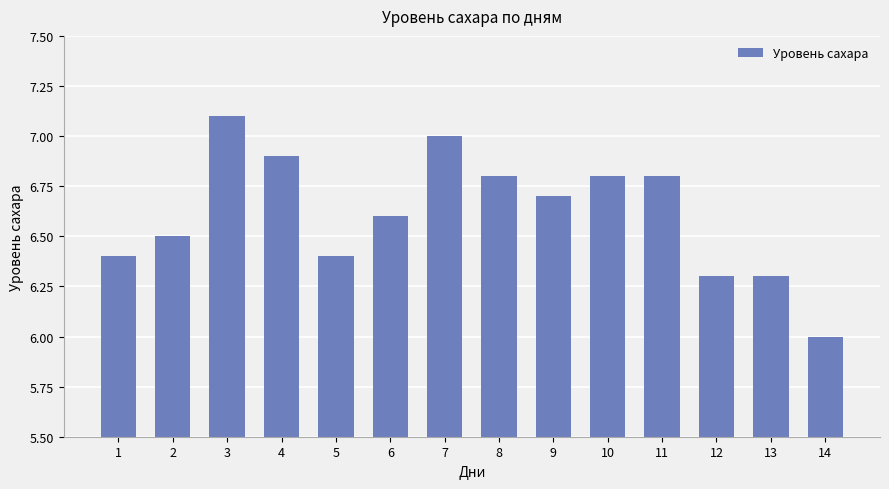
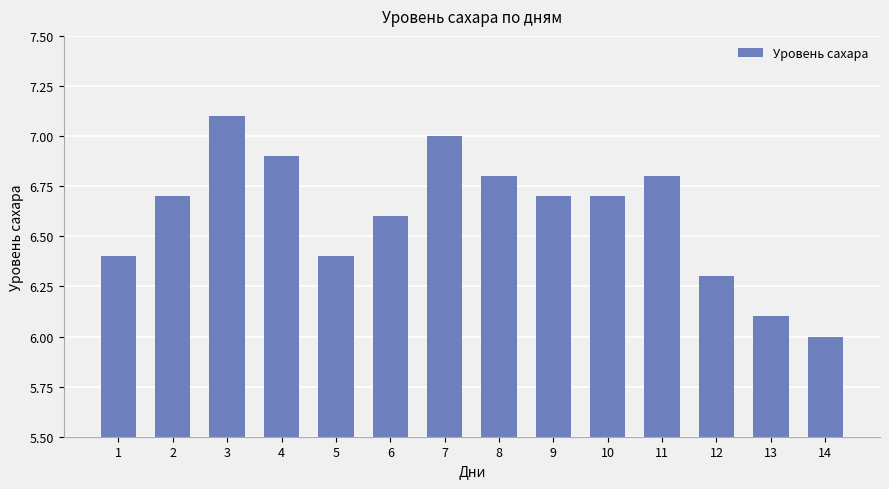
2: 6.5 -> 6.7
10: 6.8 -> 6.7
13: 6.3 -> 6.1
